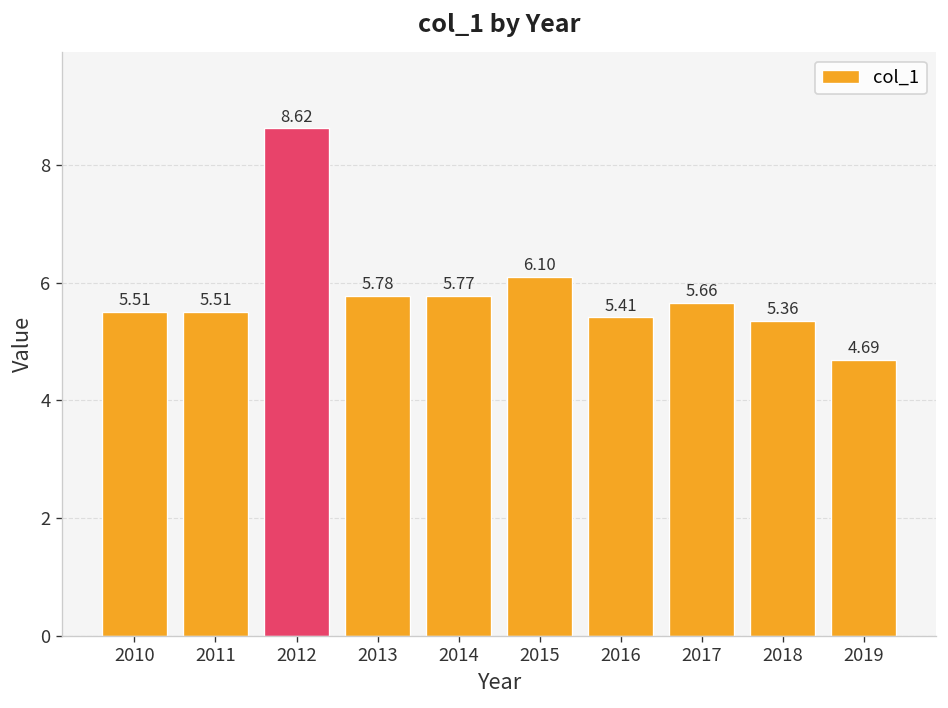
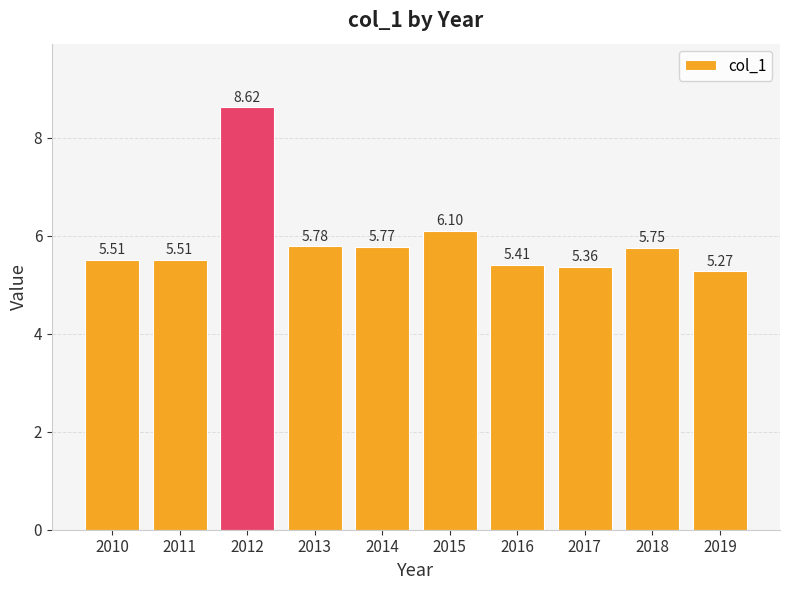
2017: 5.66 -> 5.36
2018: 5.36 -> 5.75
2019: 4.69 -> 5.27
